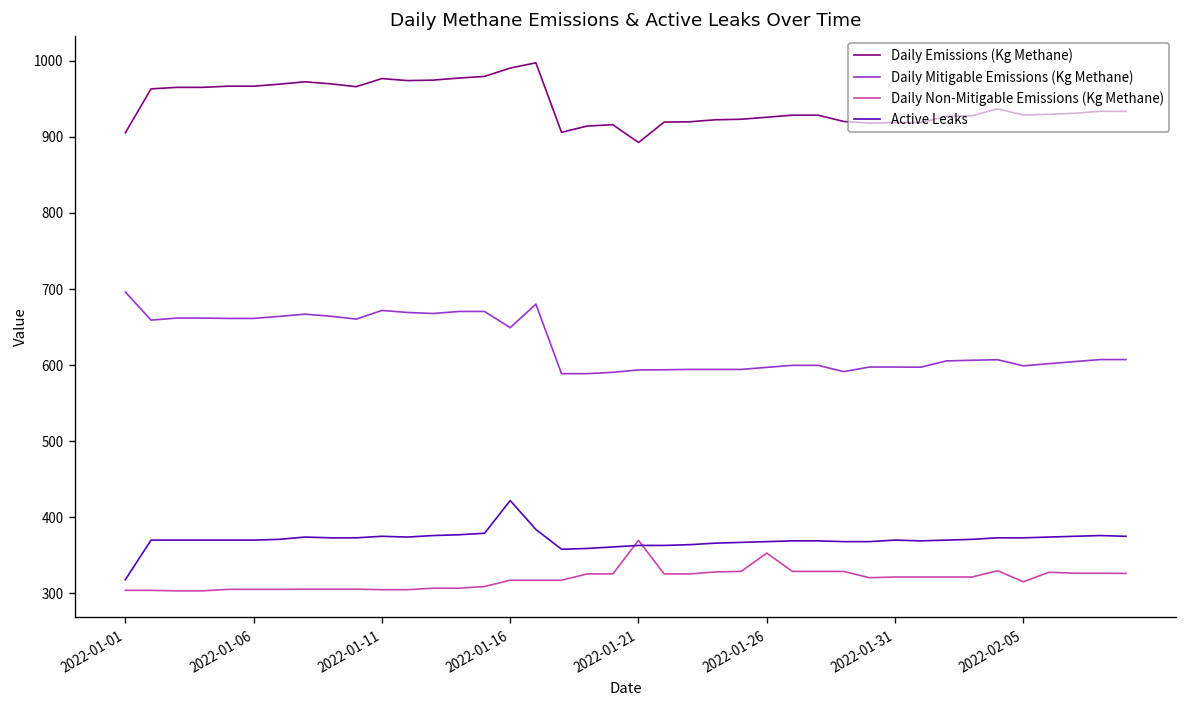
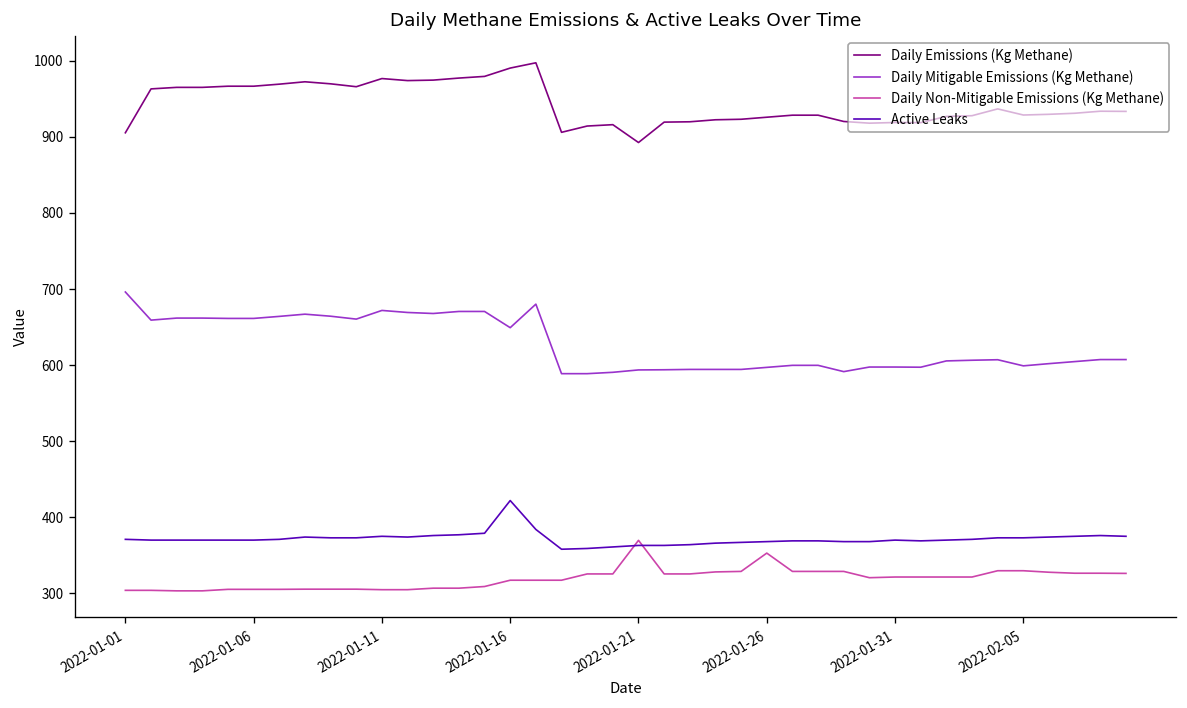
Active Leaks, 2022-01-01: 320 -> 370
Daily Non-Mitigable Emissions (Kg Methane), 2022-02-05: 320 -> 330
